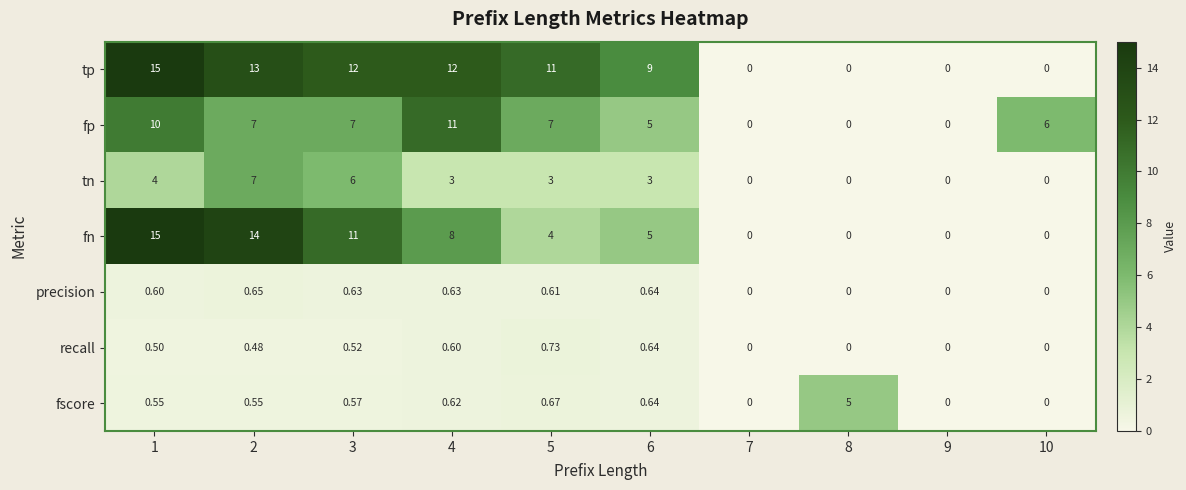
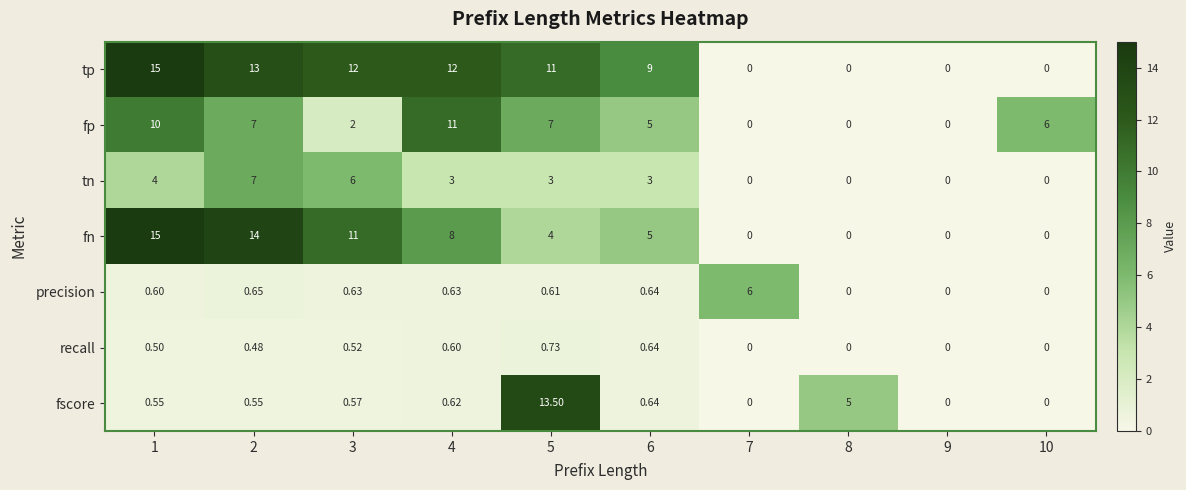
fp, 3: 7 -> 2
precision, 7: 0 -> 6
fscore, 5: 0.67 -> 13.50
